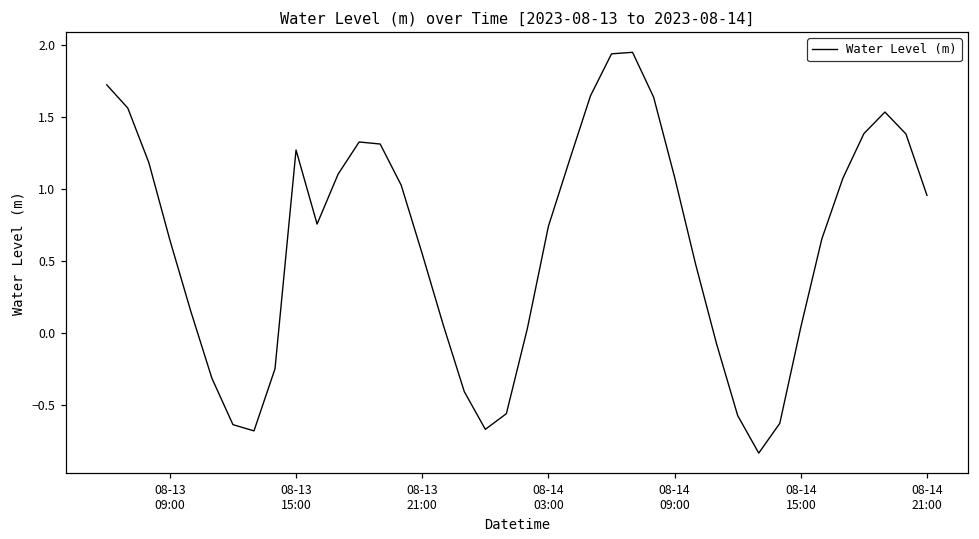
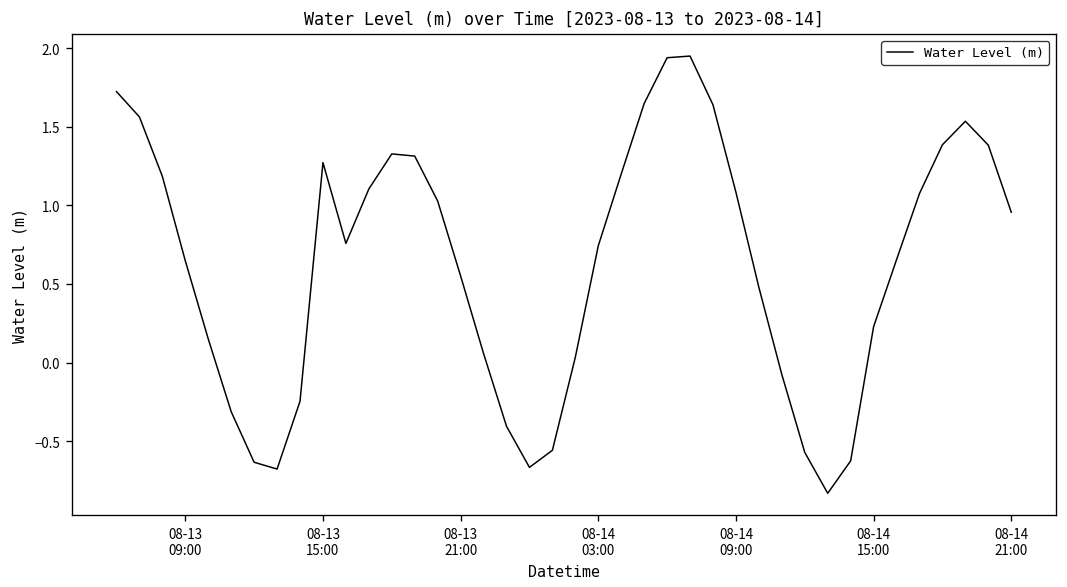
08-14 15:00: 0.04 -> 0.23
